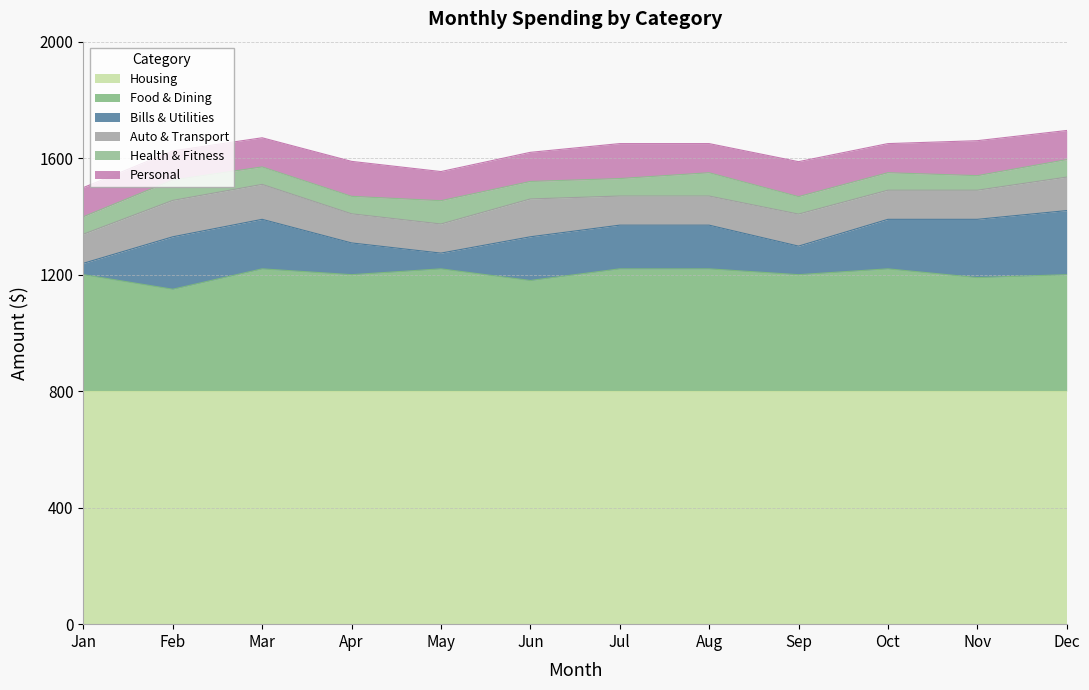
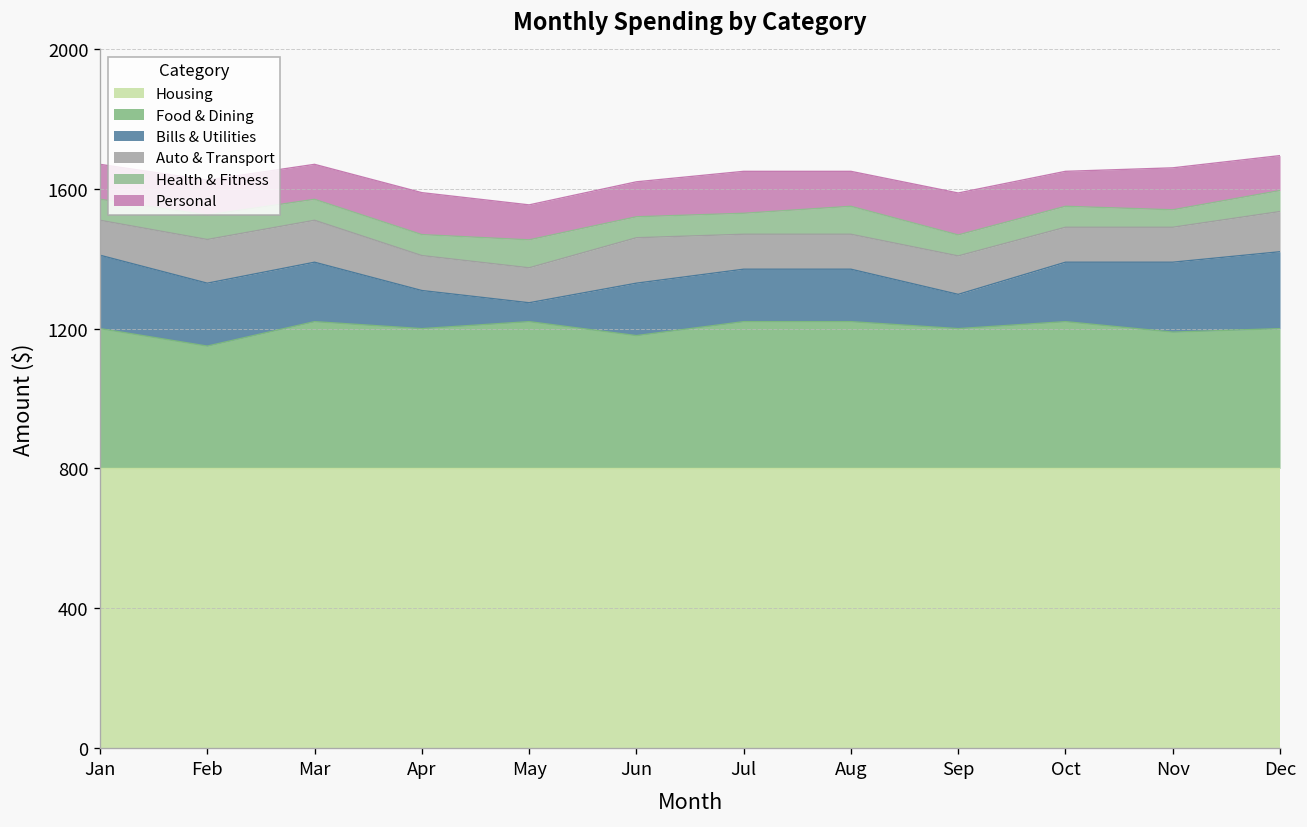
Bills & Utilities, Jan: 40 -> 210
